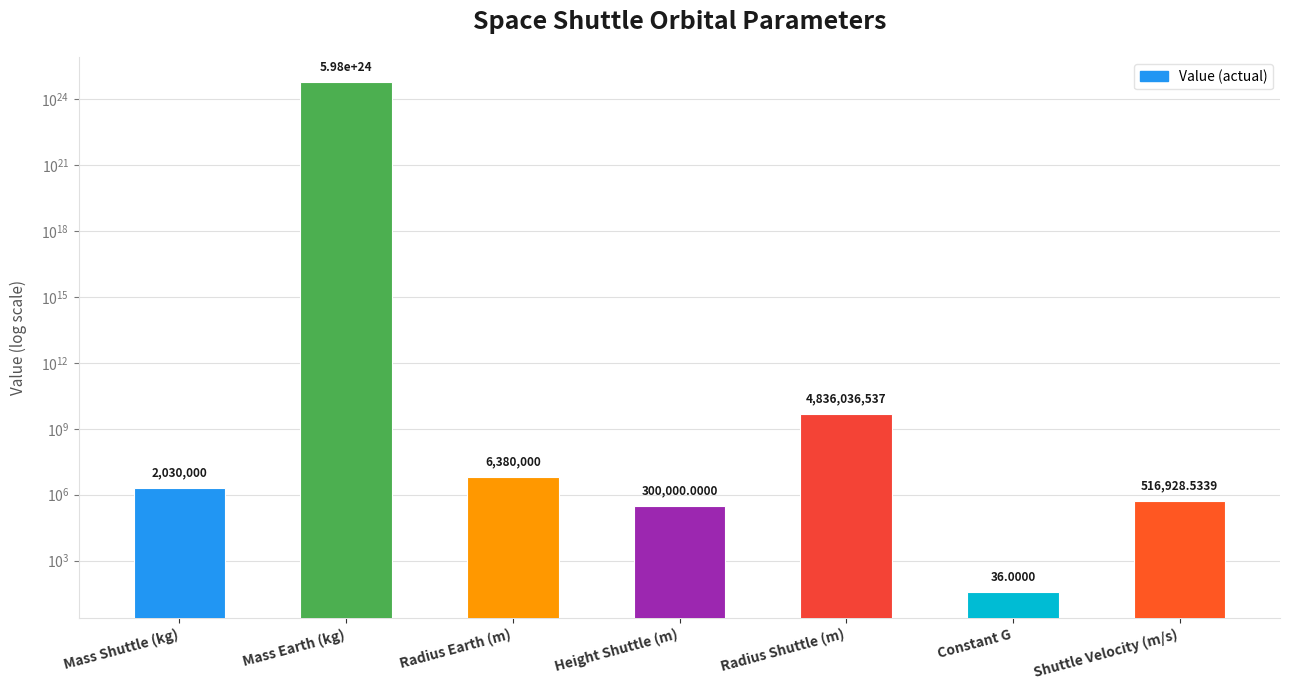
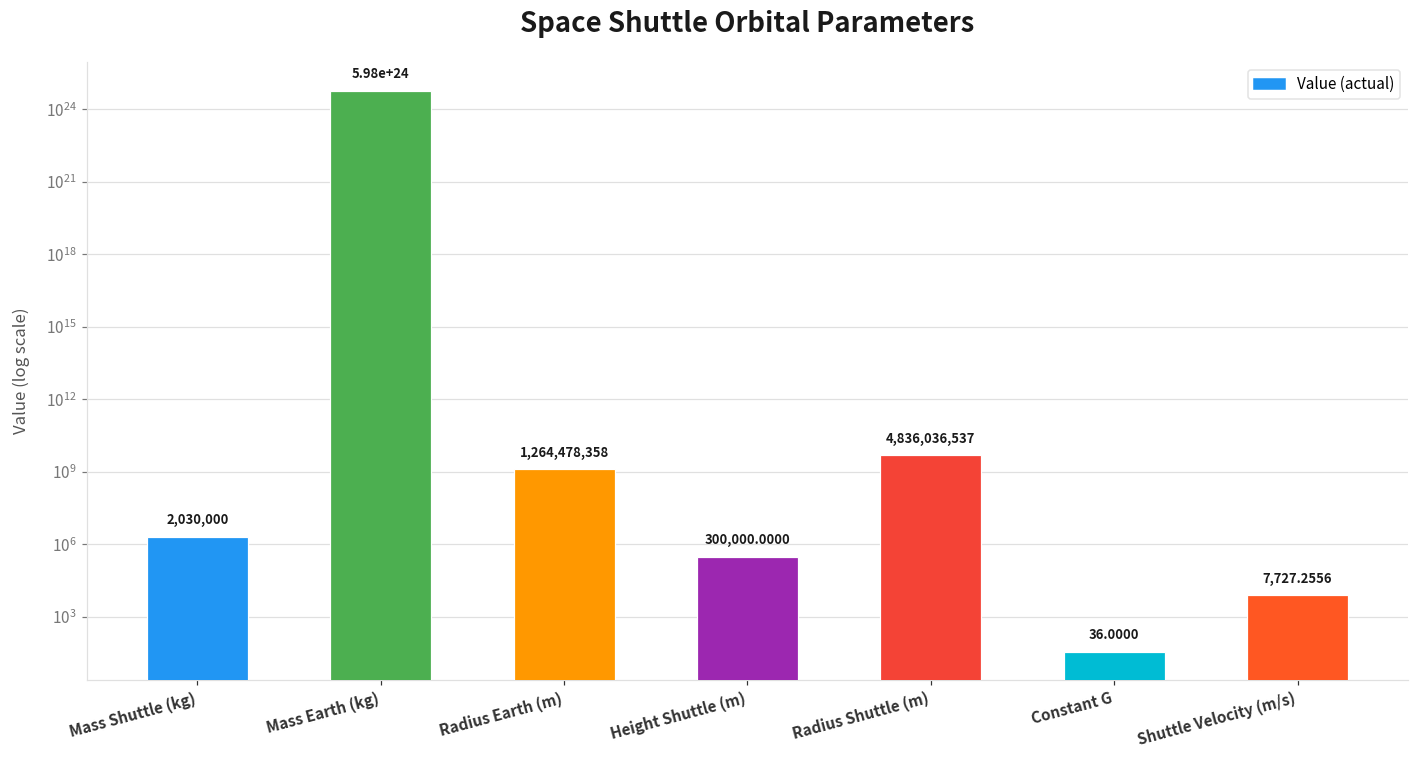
Radius Earth (m): 6,380,000 -> 1,264,478,358
Shuttle Velocity (m/s): 516,928.5339 -> 7,727.2556
